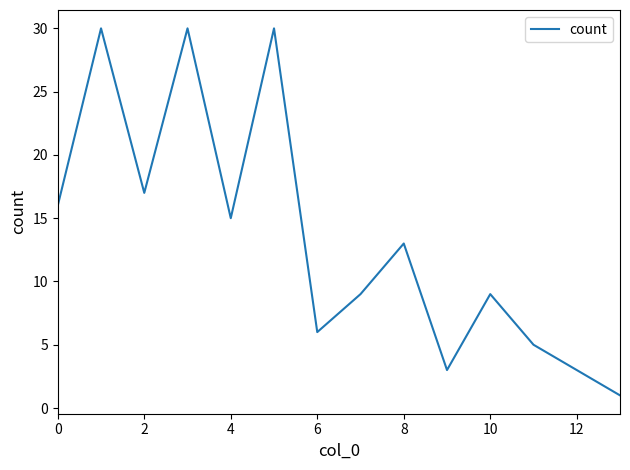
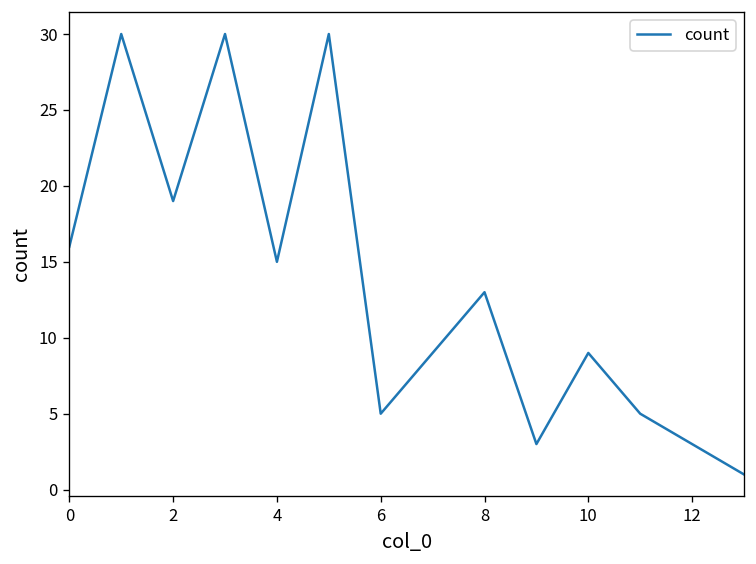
2: 17 -> 19
6: 6 -> 5
